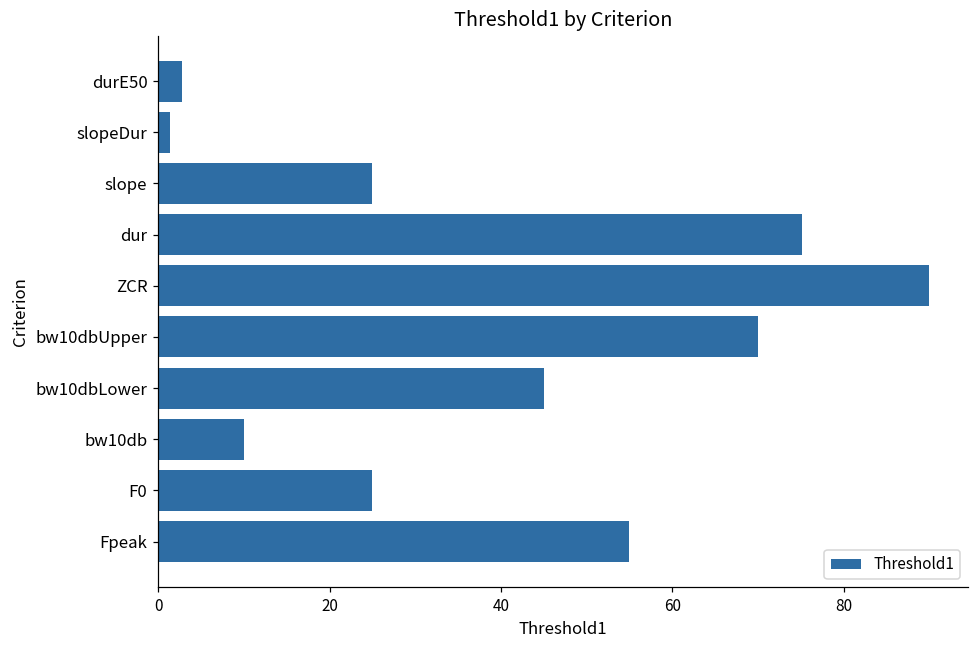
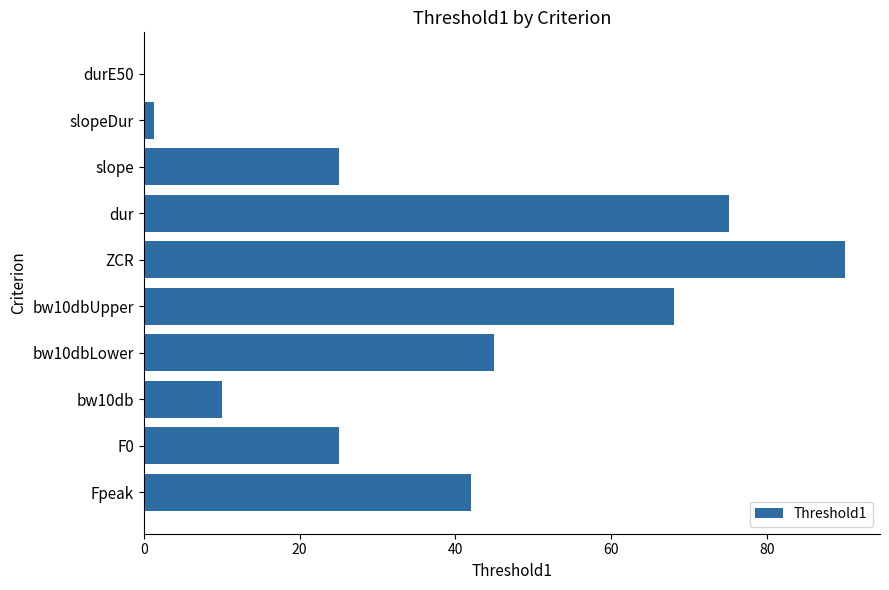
durE50: 3 -> 0
bw10dbUpper: 70 -> 68
Fpeak: 55 -> 42
